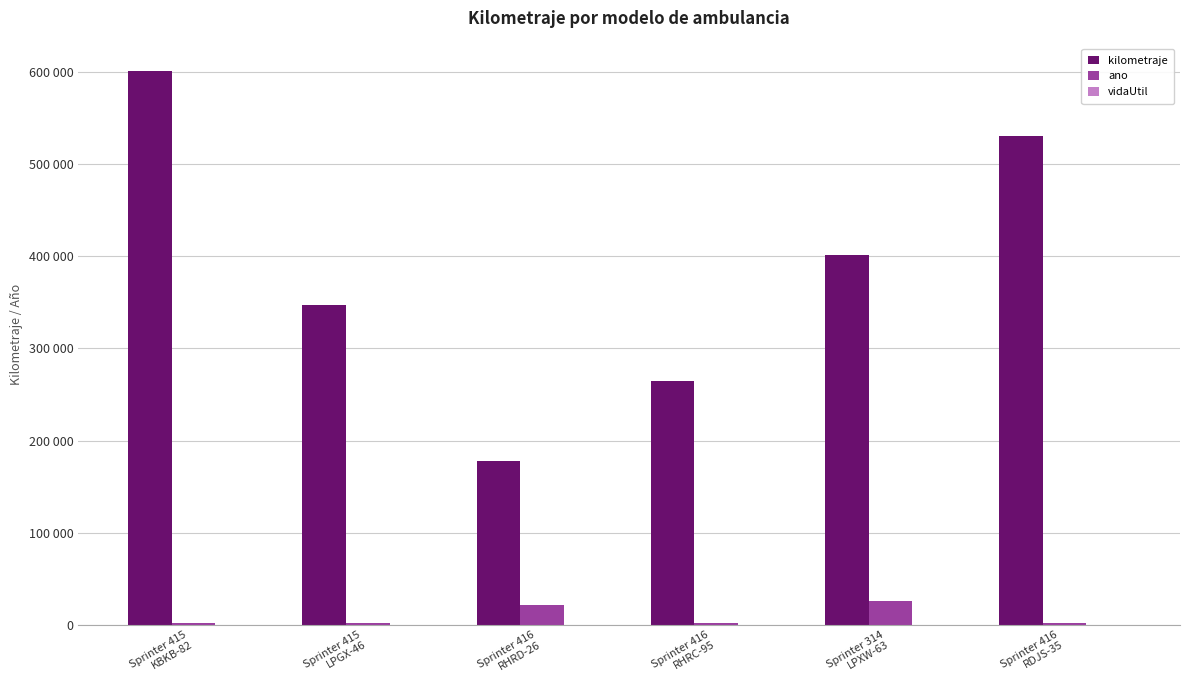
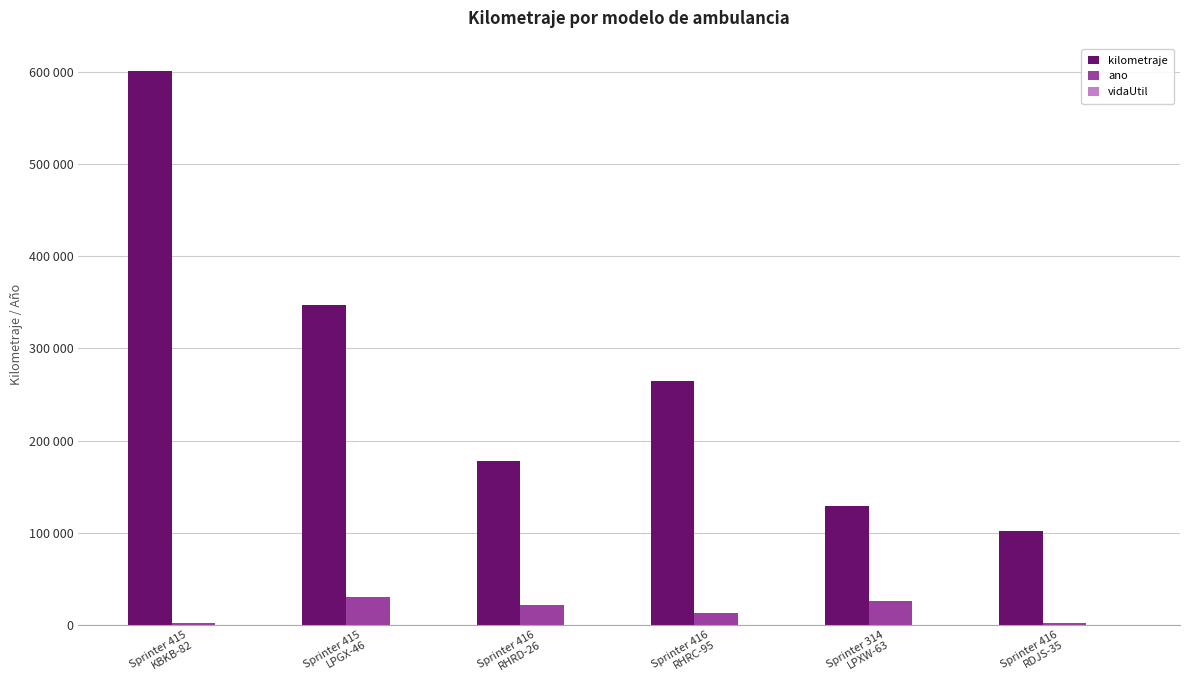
ano, Sprinter 415 LPGX-46: 0 -> 30000
ano, Sprinter 416 RHRC-95: 0 -> 10000
kilometraje, Sprinter 314 LPXW-63: 400000 -> 130000
kilometraje, Sprinter 416 RDJS-35: 530000 -> 100000
